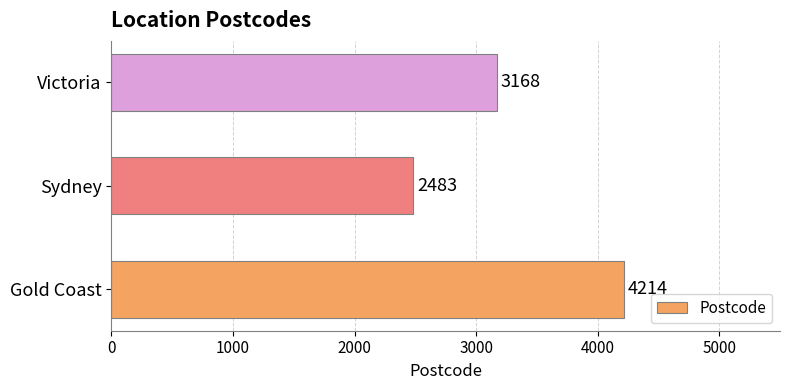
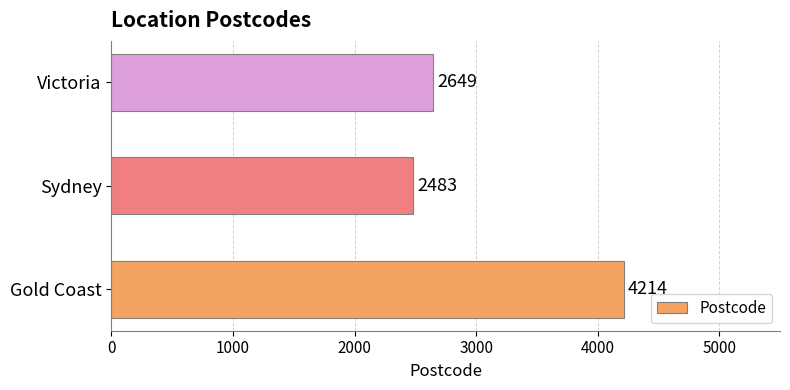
Victoria: 3168 -> 2649
